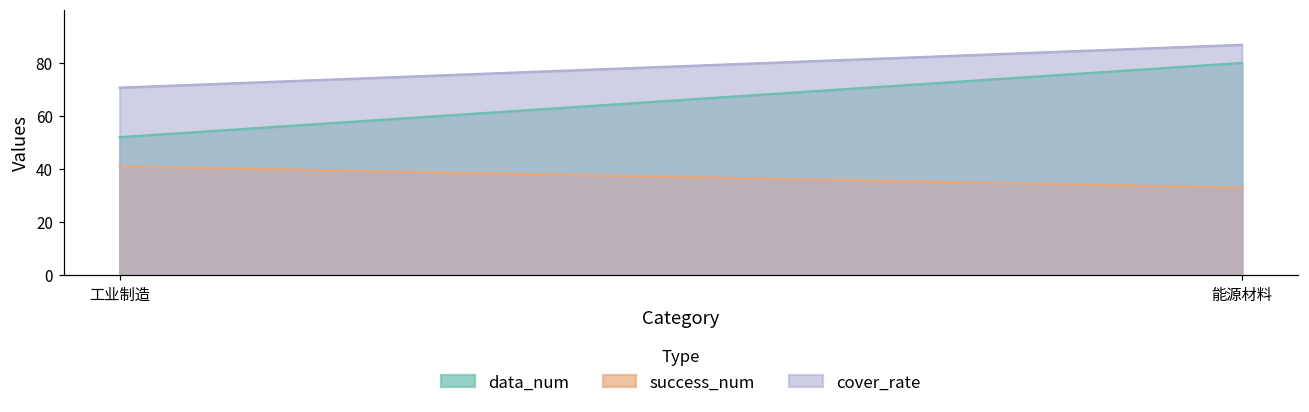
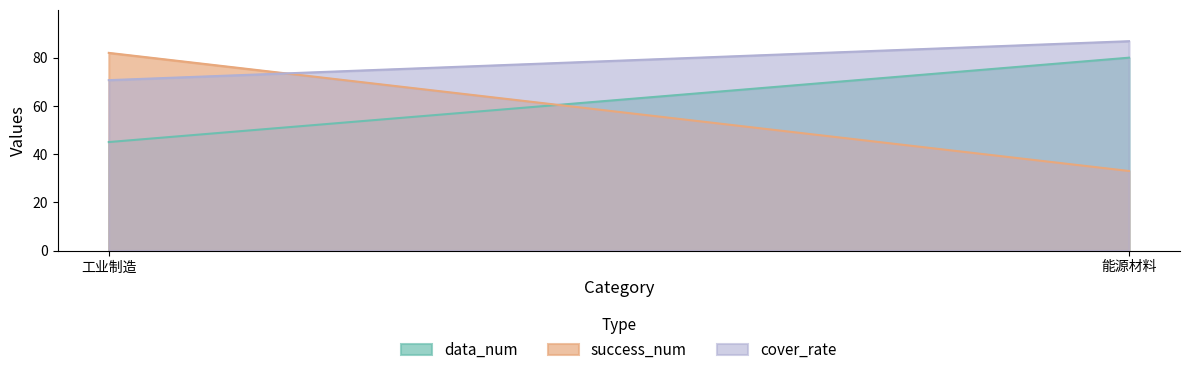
data_num, 工业制造: 52 -> 45
success_num, 工业制造: 41 -> 82
